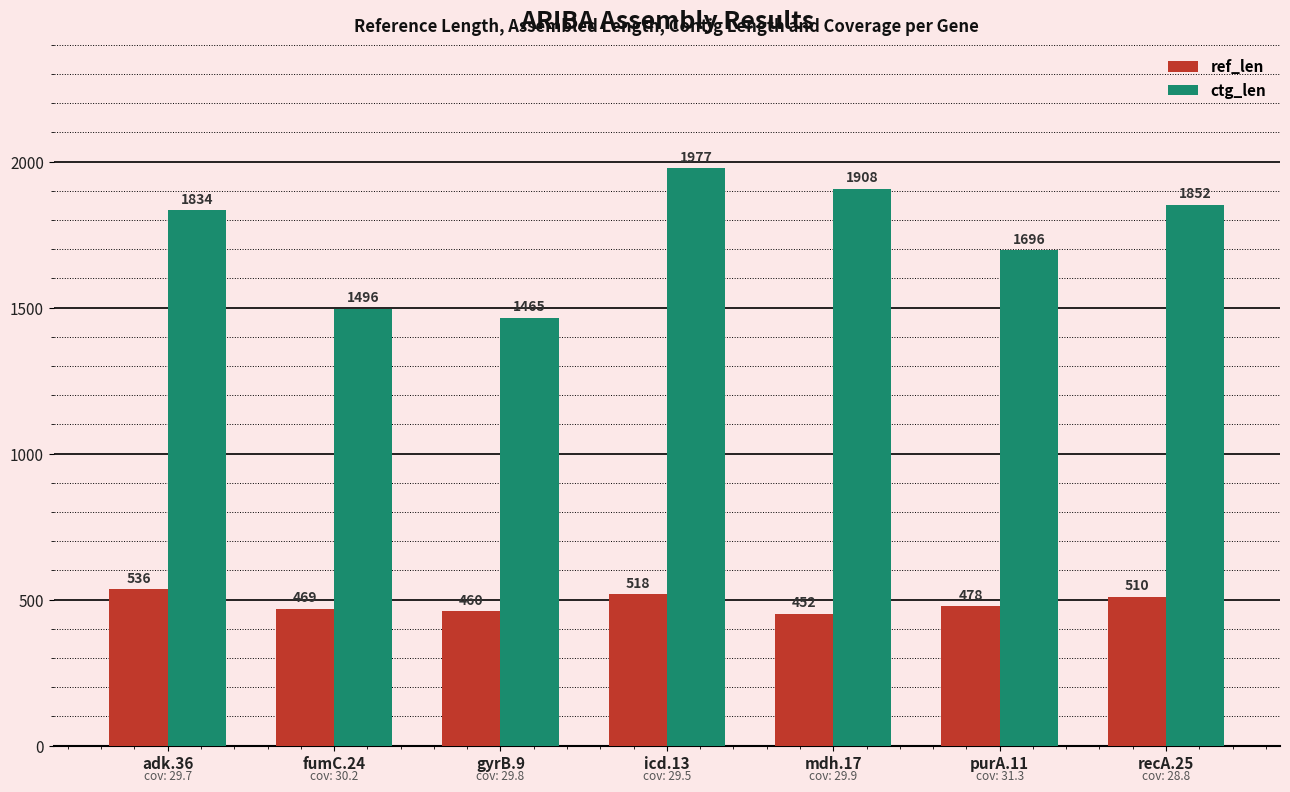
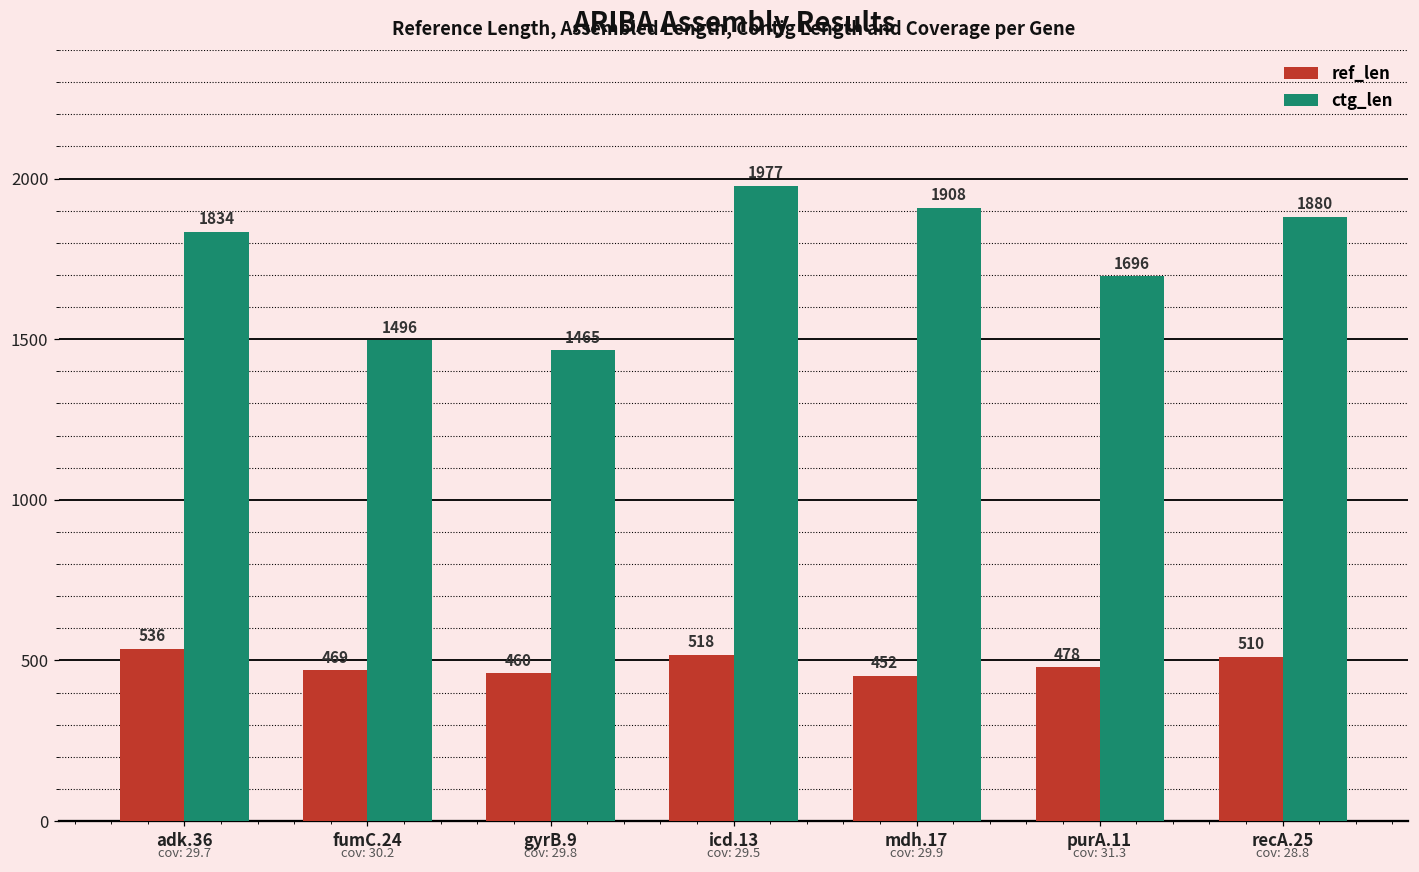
ctg_len, recA.25: 1852 -> 1880
